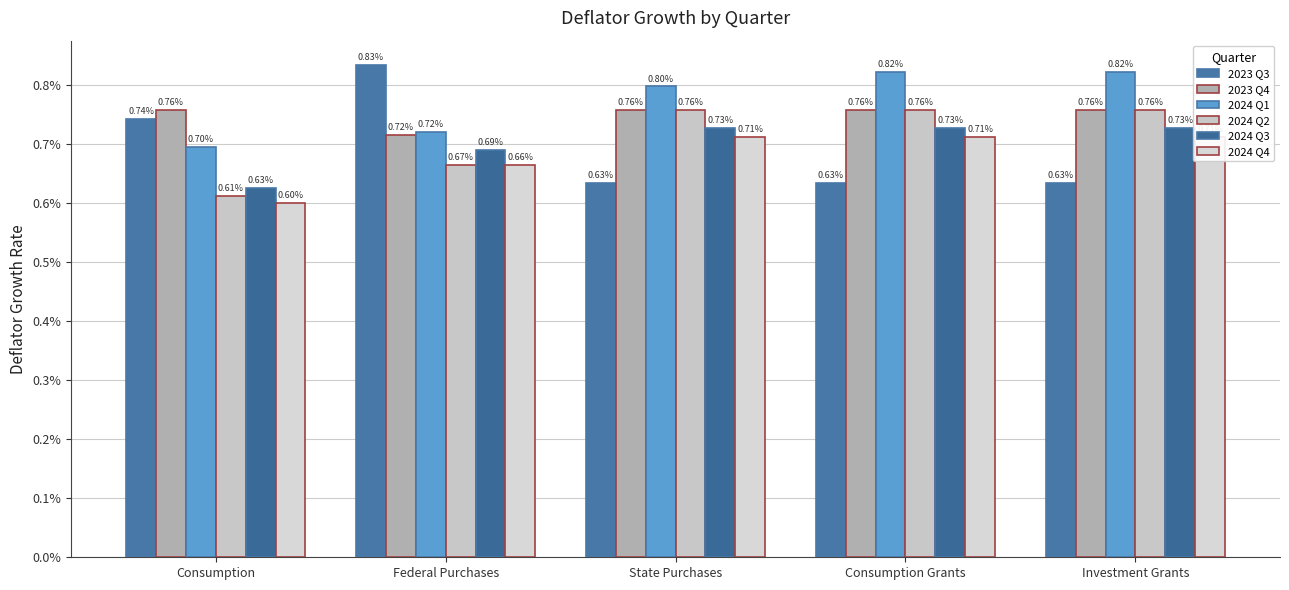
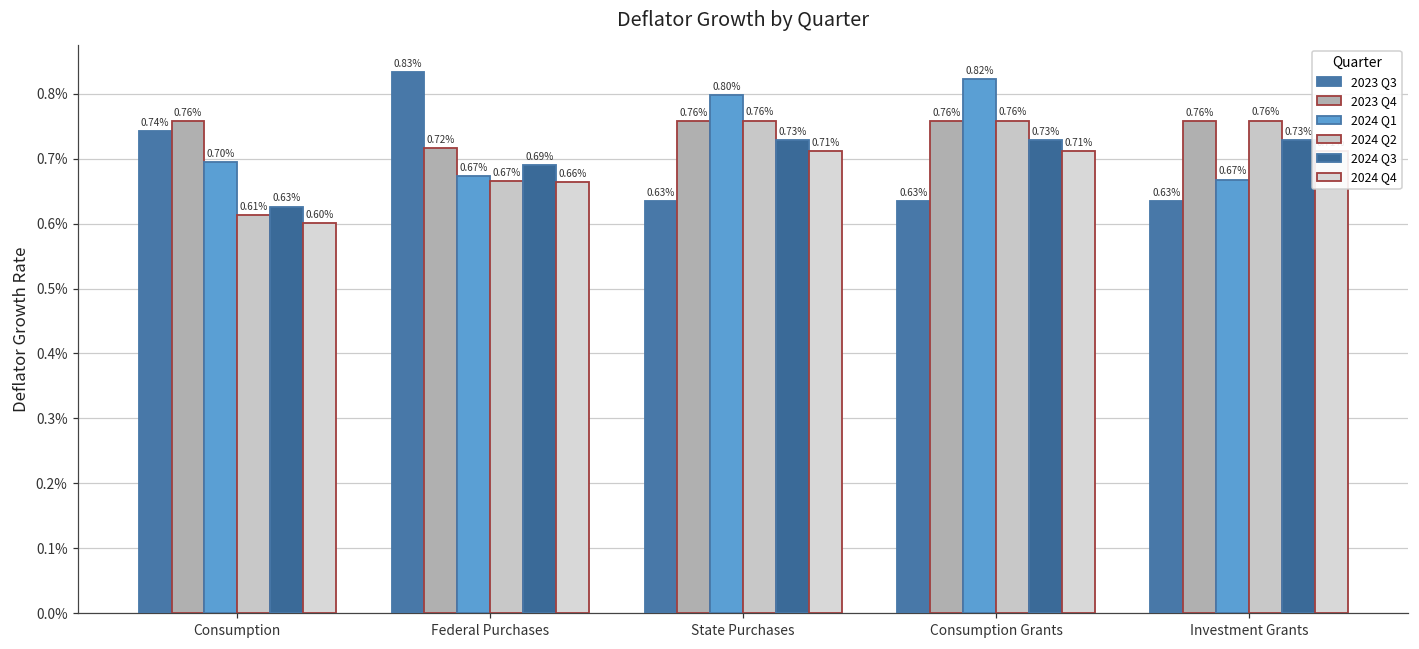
2024 Q1, Federal Purchases: 0.72% -> 0.67%
2024 Q1, Investment Grants: 0.82% -> 0.67%
